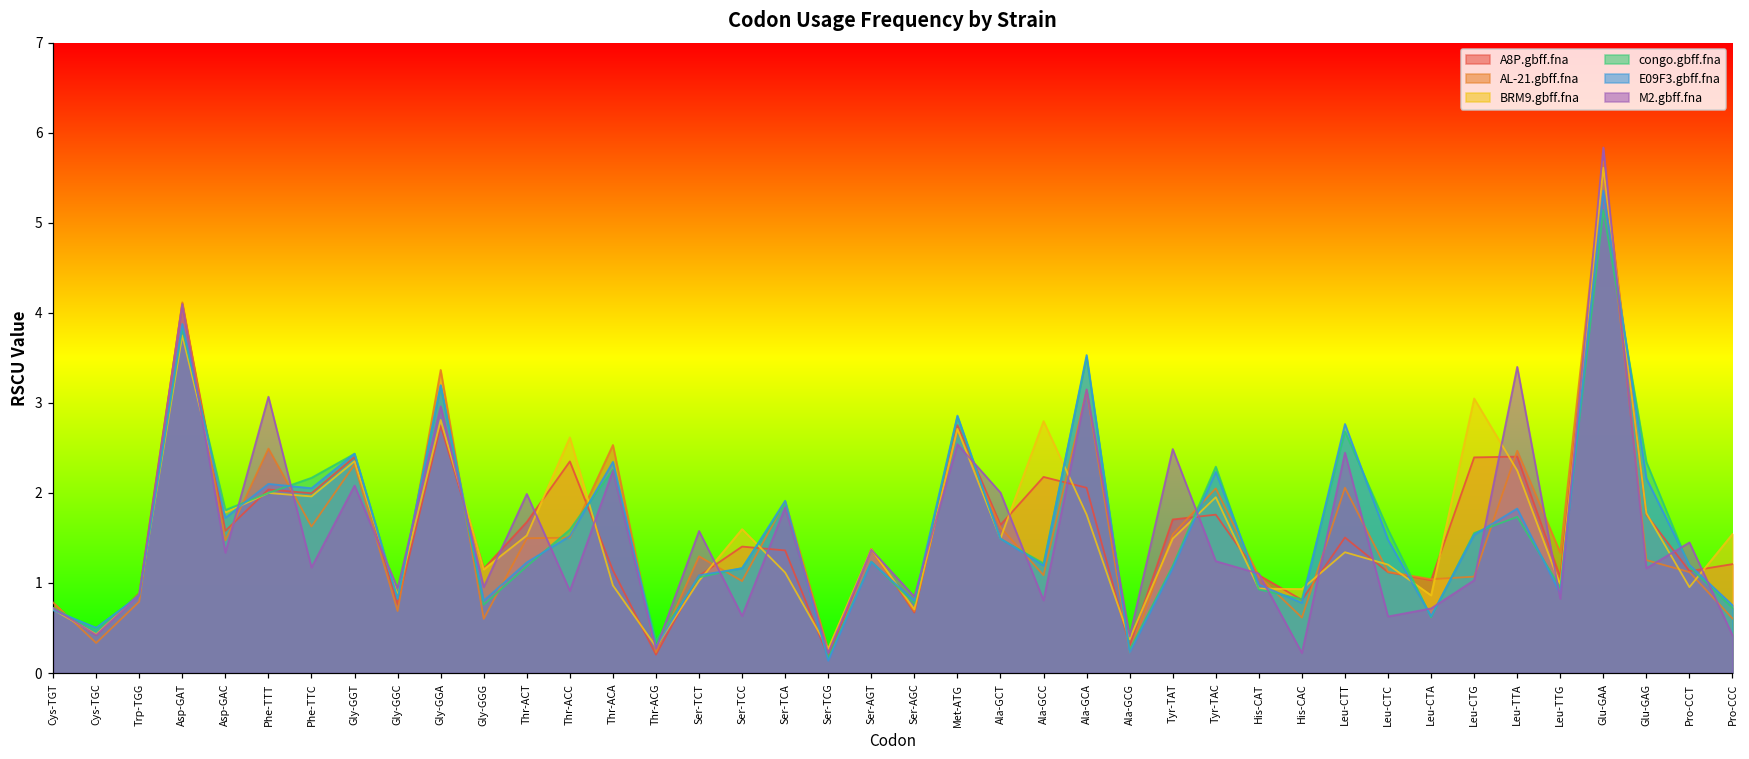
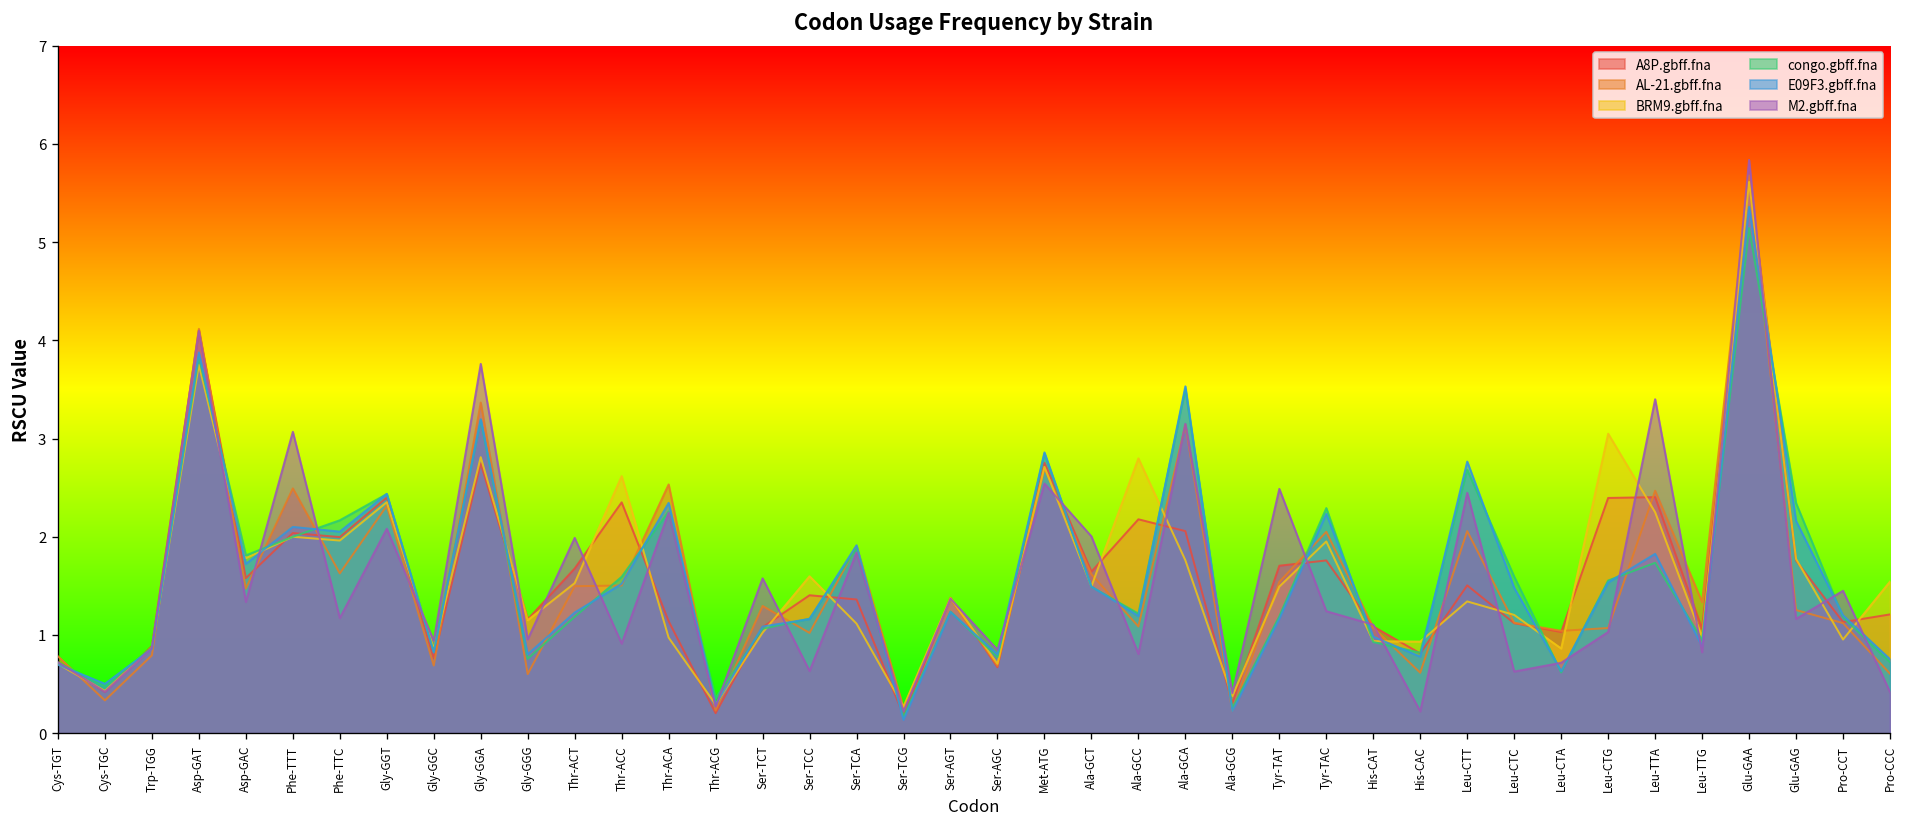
M2.gbff.fna, Gly-GGA: 3.0 -> 3.8
